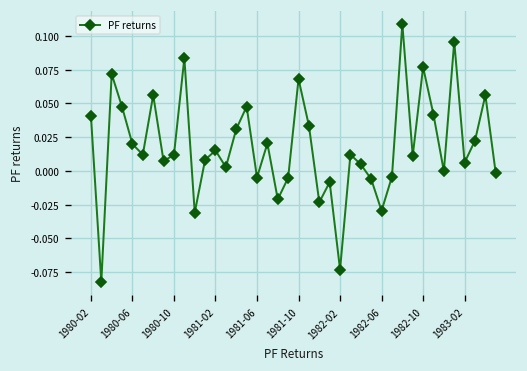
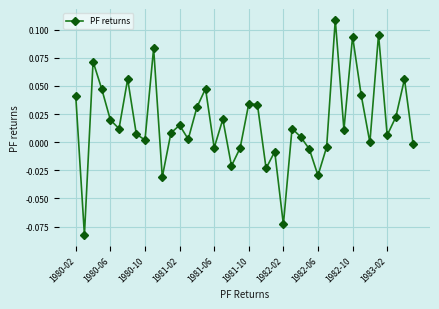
1980-10: 0.012 -> 0.002
1981-10: 0.068 -> 0.034
1982-10: 0.077 -> 0.094
